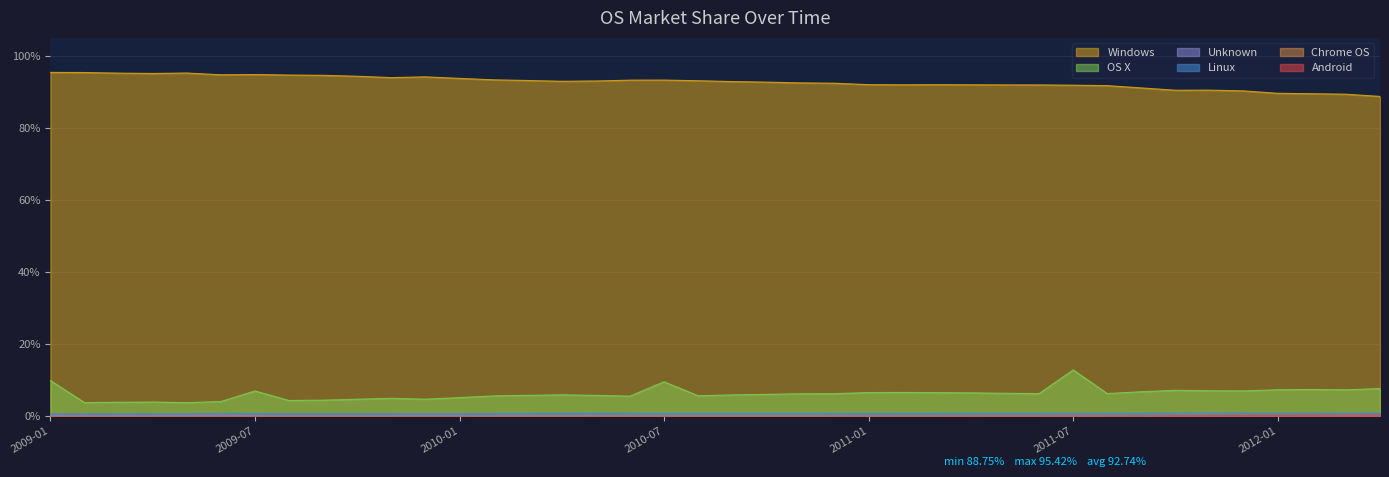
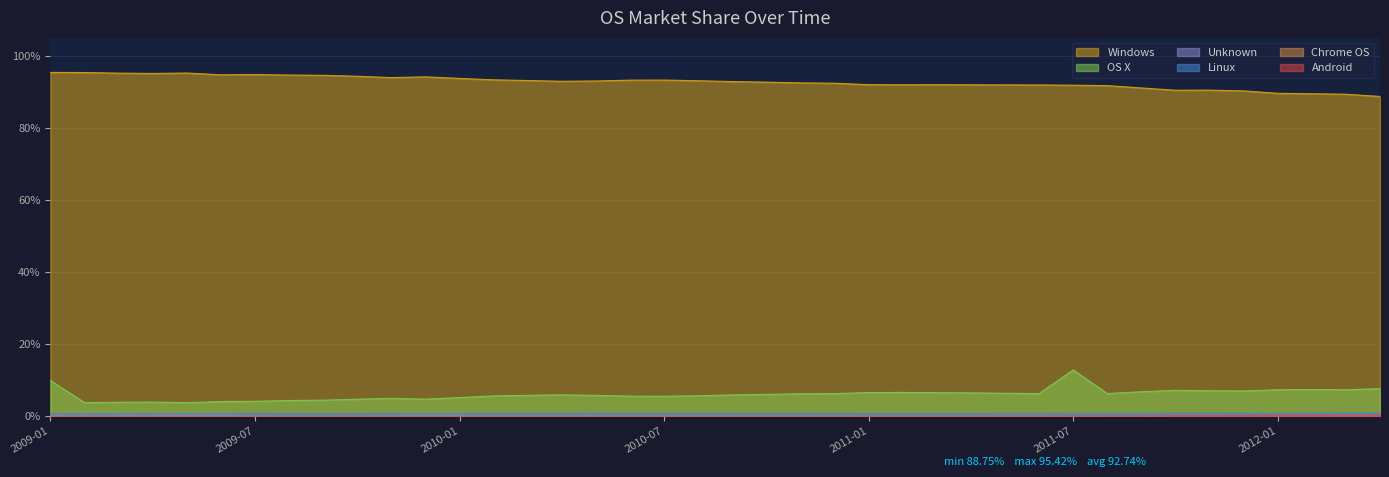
OS X, 2009-07: 7% -> 4%
OS X, 2010-07: 10% -> 6%
